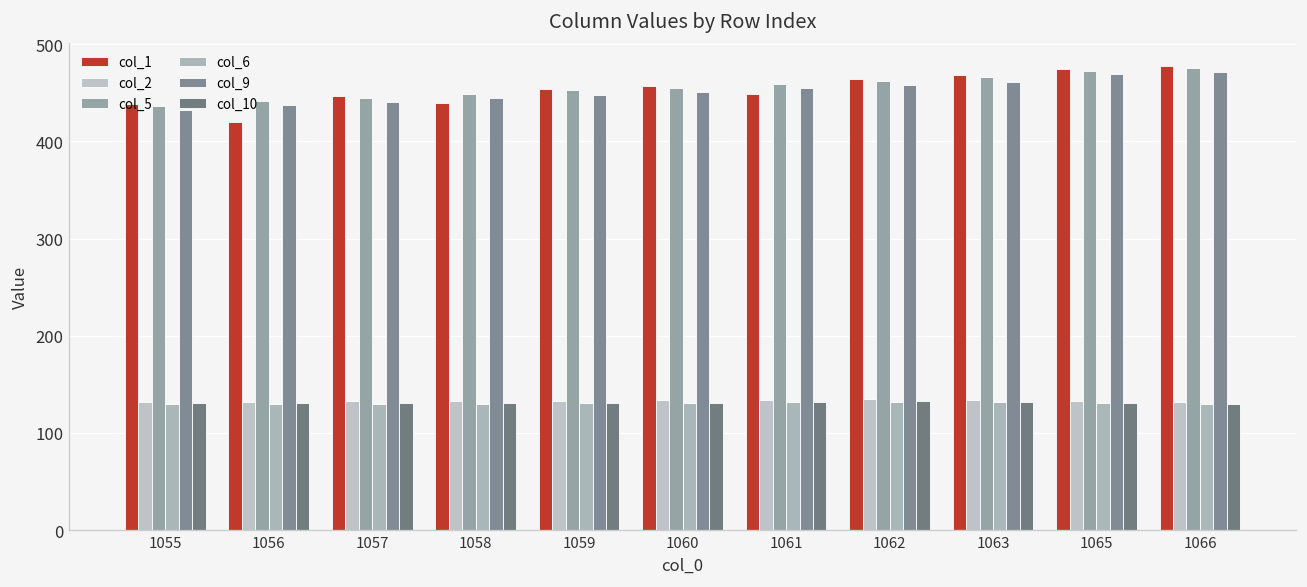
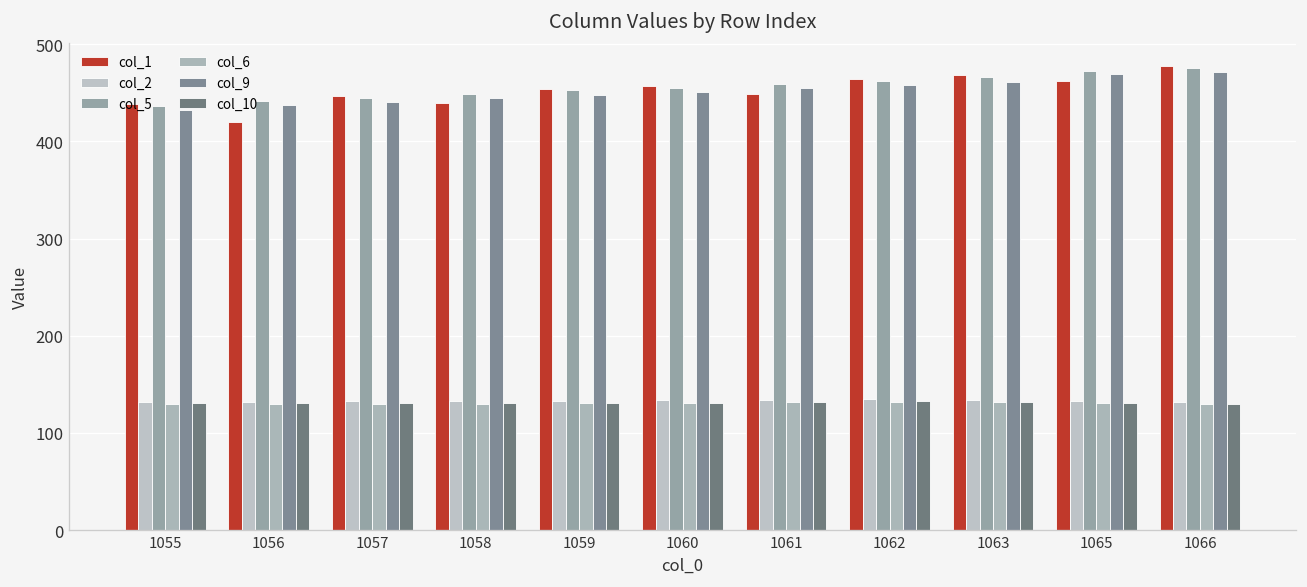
col_1, 1065: 470 -> 460
